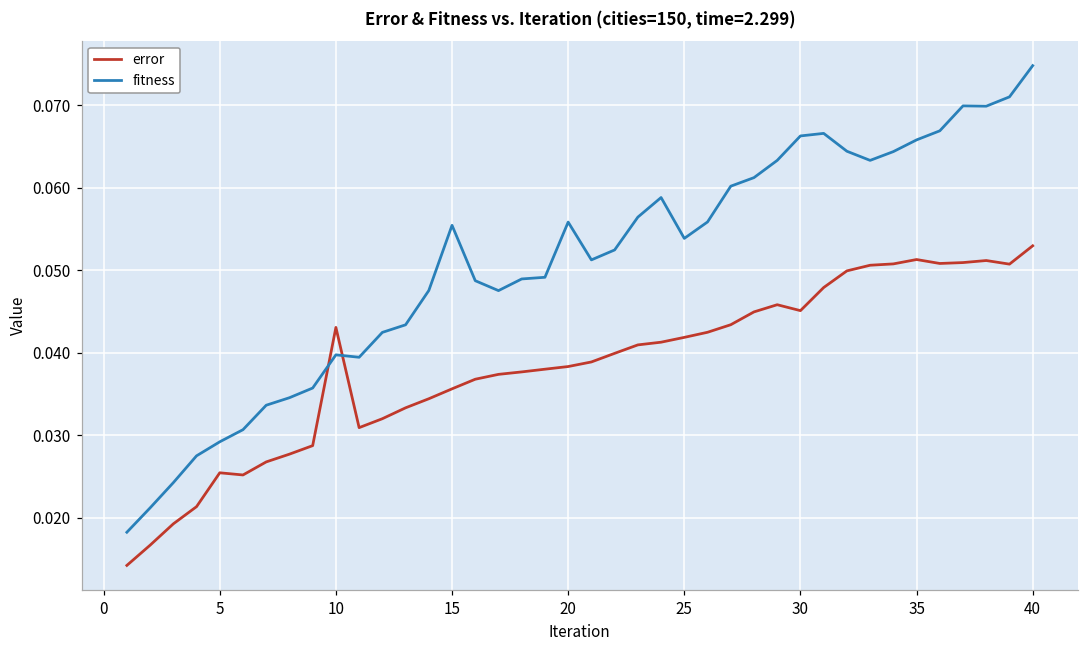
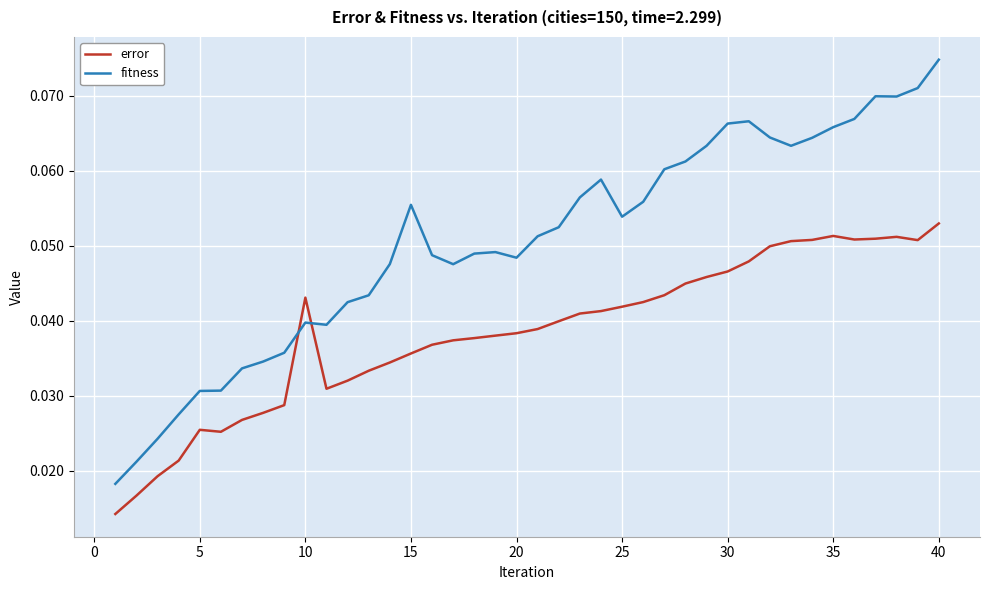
fitness, 5: 0.029 -> 0.031
fitness, 20: 0.056 -> 0.048
error, 30: 0.045 -> 0.047
